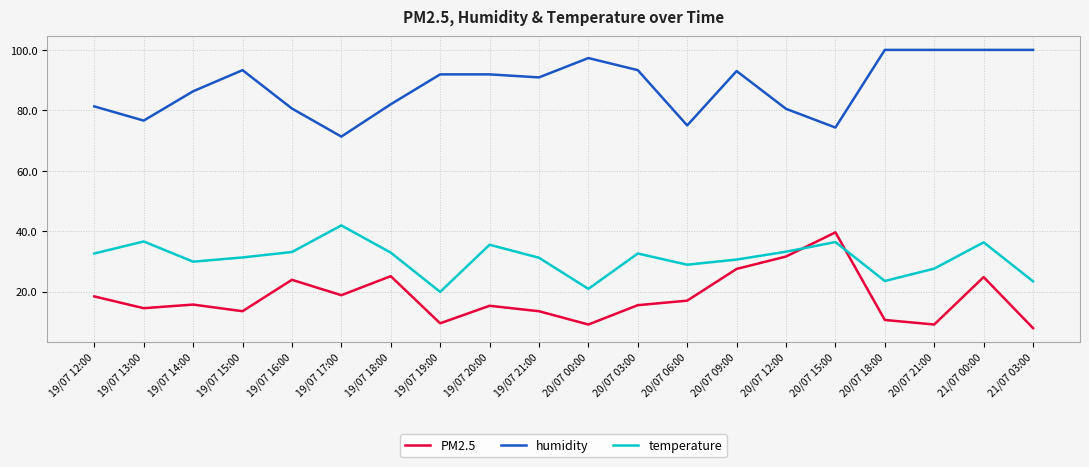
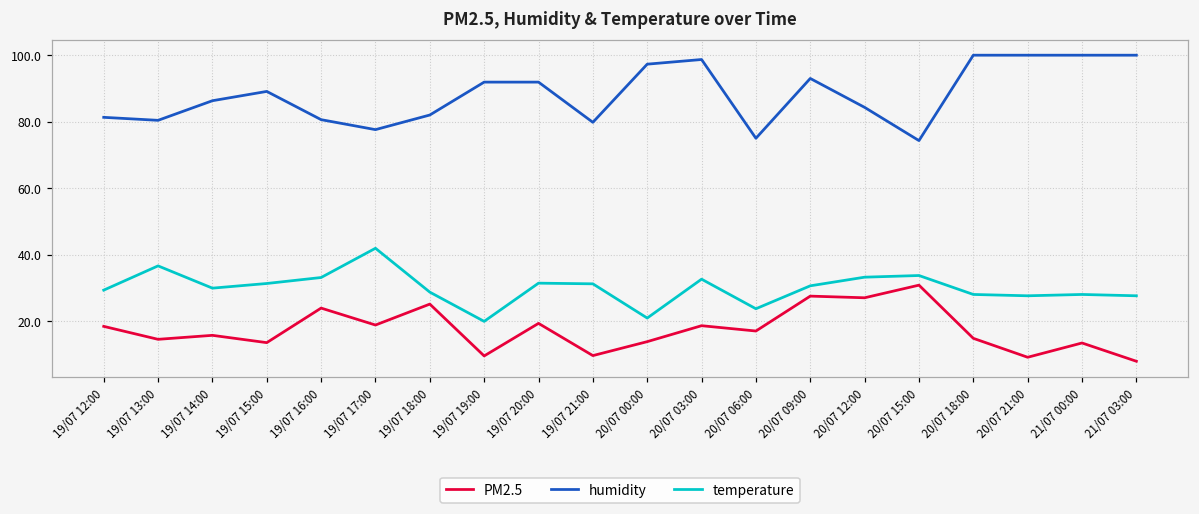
temperature, 19/07 12:00: 33 -> 29
humidity, 19/07 13:00: 77 -> 80
humidity, 19/07 15:00: 93 -> 89
humidity, 19/07 17:00: 71 -> 78
temperature, 19/07 18:00: 33 -> 29
PM2.5, 19/07 20:00: 15 -> 19
temperature, 19/07 20:00: 36 -> 31
PM2.5, 19/07 21:00: 14 -> 10
humidity, 19/07 21:00: 91 -> 80
PM2.5, 20/07 00:00: 9 -> 14
PM2.5, 20/07 03:00: 16 -> 19
humidity, 20/07 03:00: 93 -> 99
temperature, 20/07 06:00: 29 -> 24
PM2.5, 20/07 12:00: 32 -> 27
humidity, 20/07 12:00: 81 -> 84
PM2.5, 20/07 15:00: 40 -> 31
temperature, 20/07 15:00: 36 -> 34
PM2.5, 20/07 18:00: 11 -> 15
temperature, 20/07 18:00: 24 -> 28
PM2.5, 21/07 00:00: 25 -> 13
temperature, 21/07 00:00: 36 -> 28
temperature, 21/07 03:00: 23 -> 28
